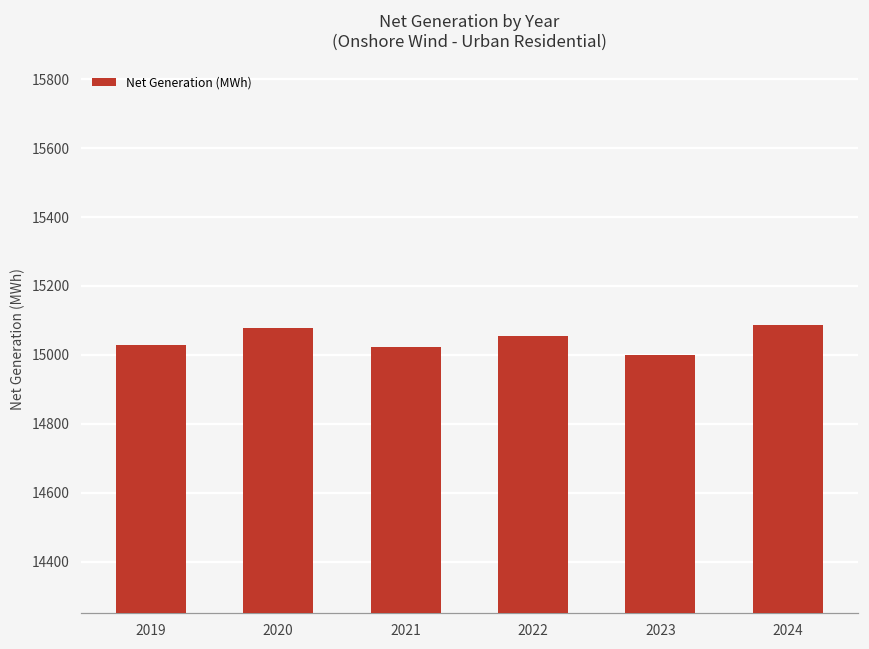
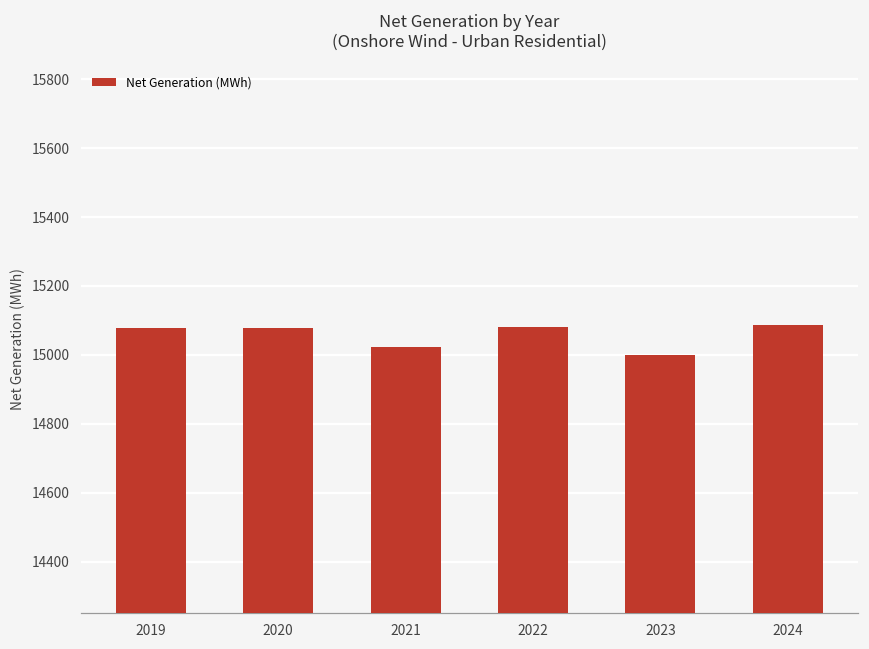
2019: 15030 -> 15080
2022: 15050 -> 15080
